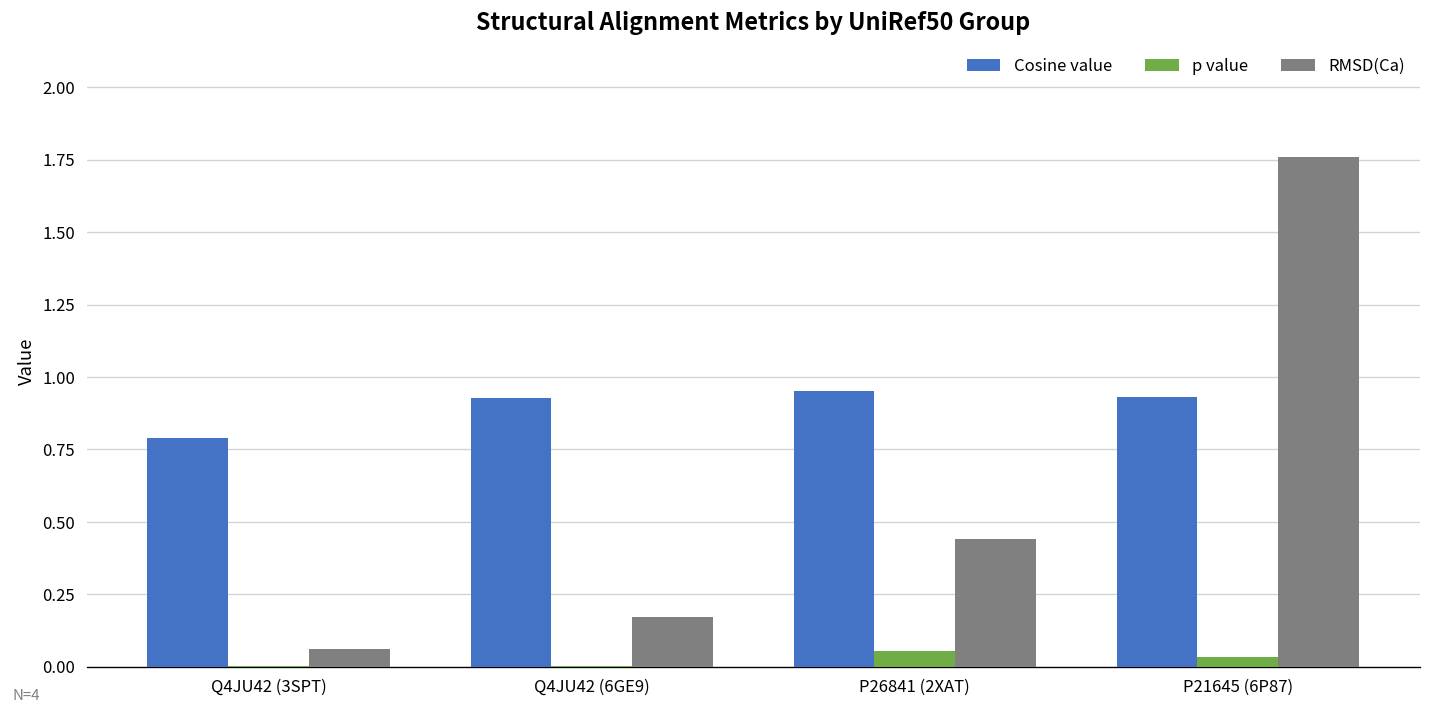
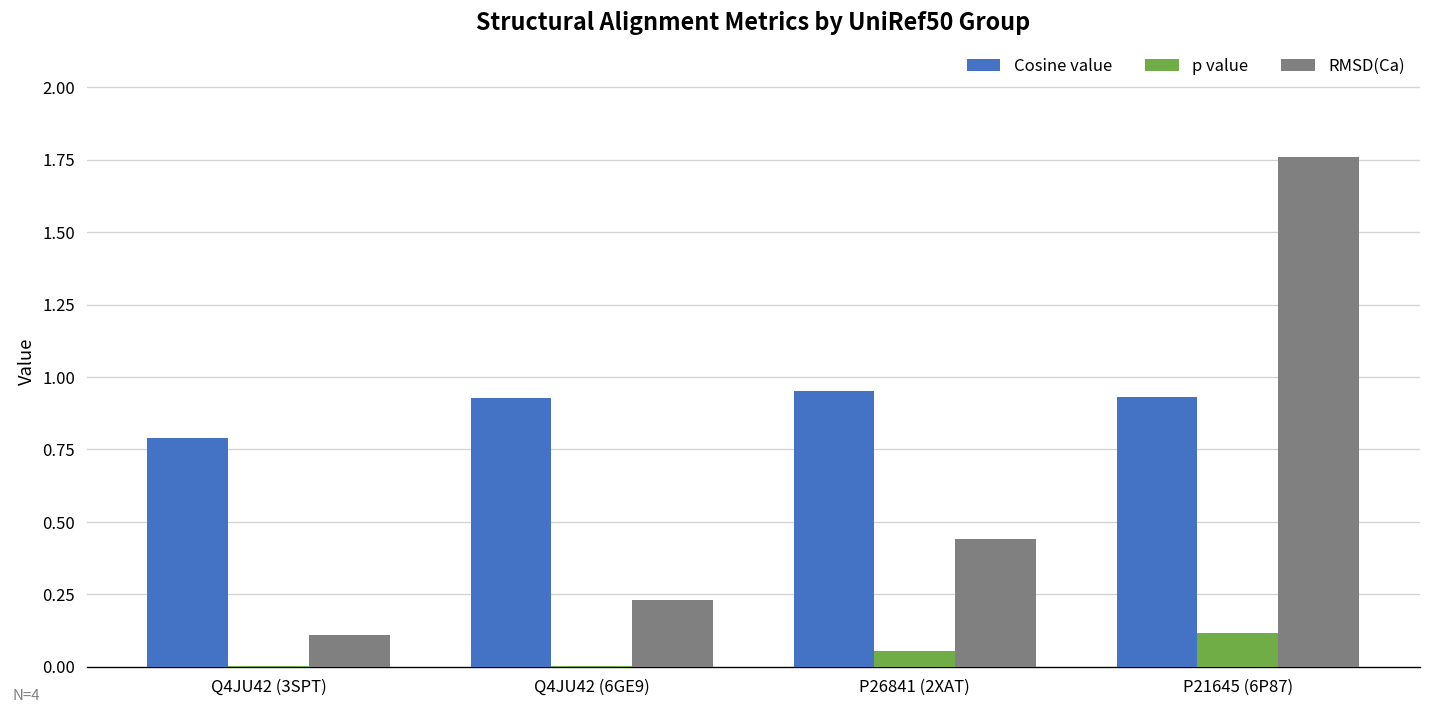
RMSD(Ca), Q4JU42 (3SPT): 0.06 -> 0.11
RMSD(Ca), Q4JU42 (6GE9): 0.17 -> 0.23
p value, P21645 (6P87): 0.03 -> 0.12
